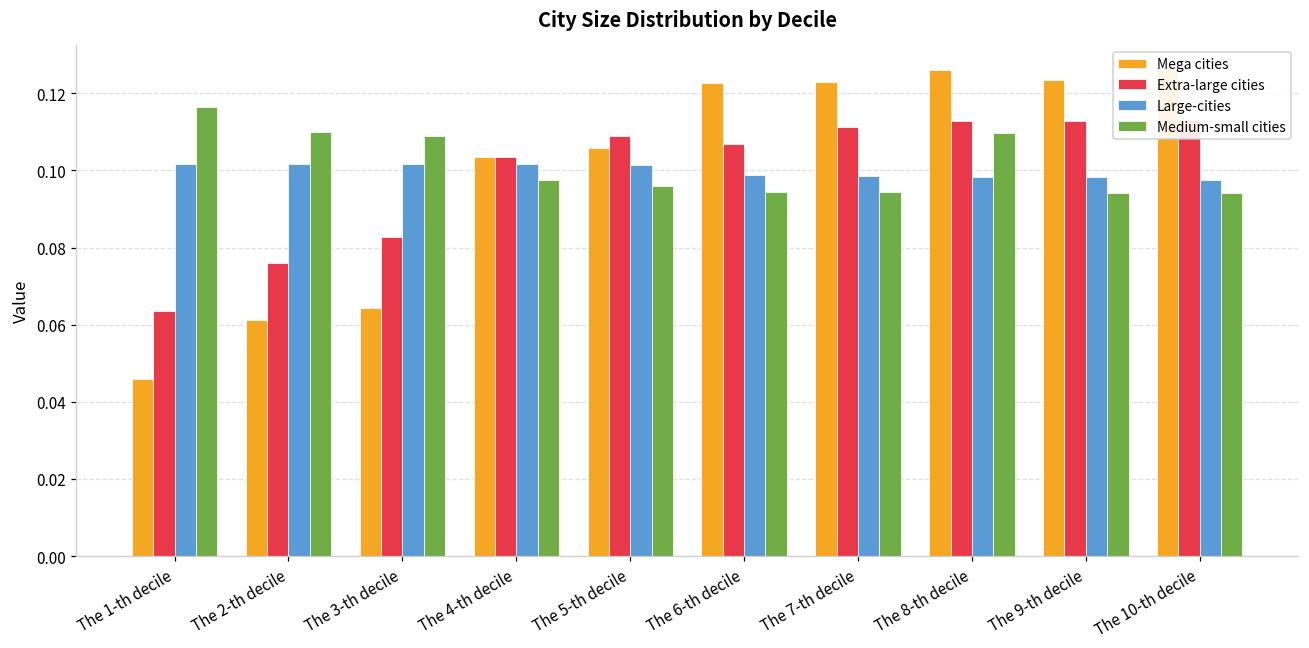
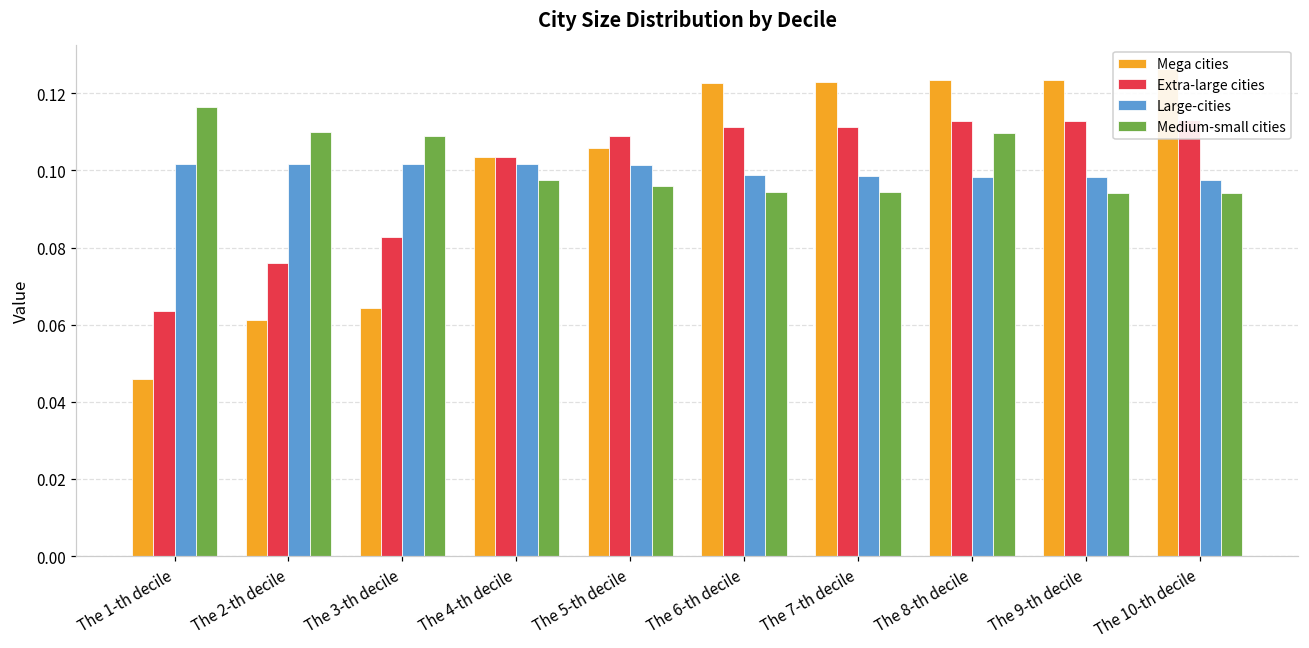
Extra-large cities, The 6-th decile: 0.107 -> 0.111
Mega cities, The 8-th decile: 0.126 -> 0.124
